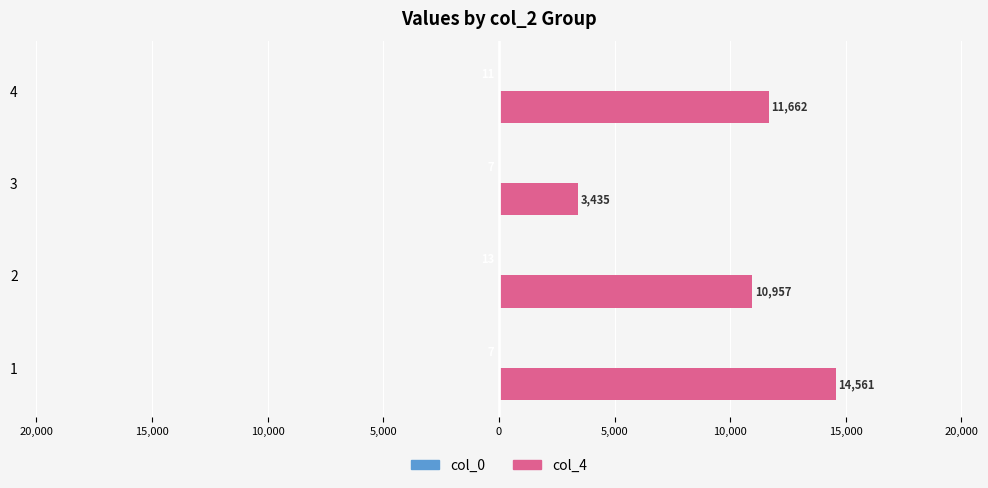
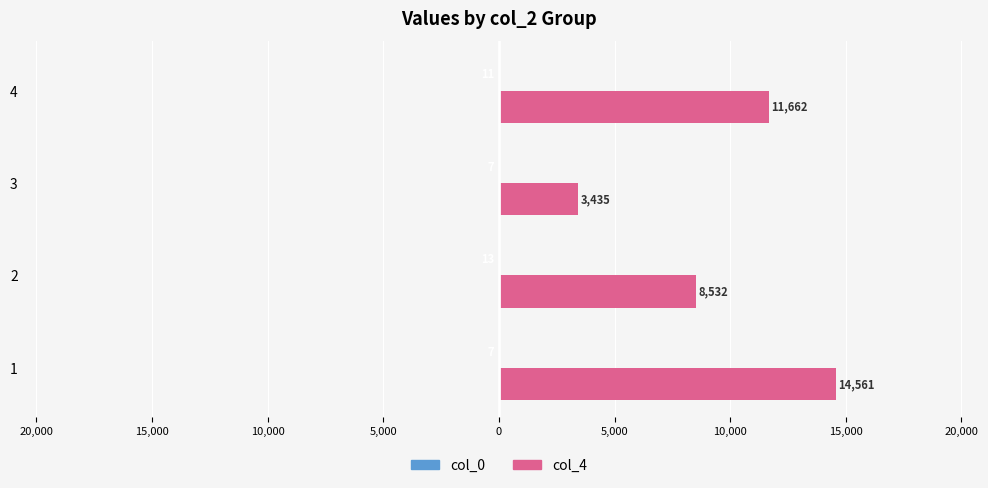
col_4, 2: 10,957 -> 8,532
